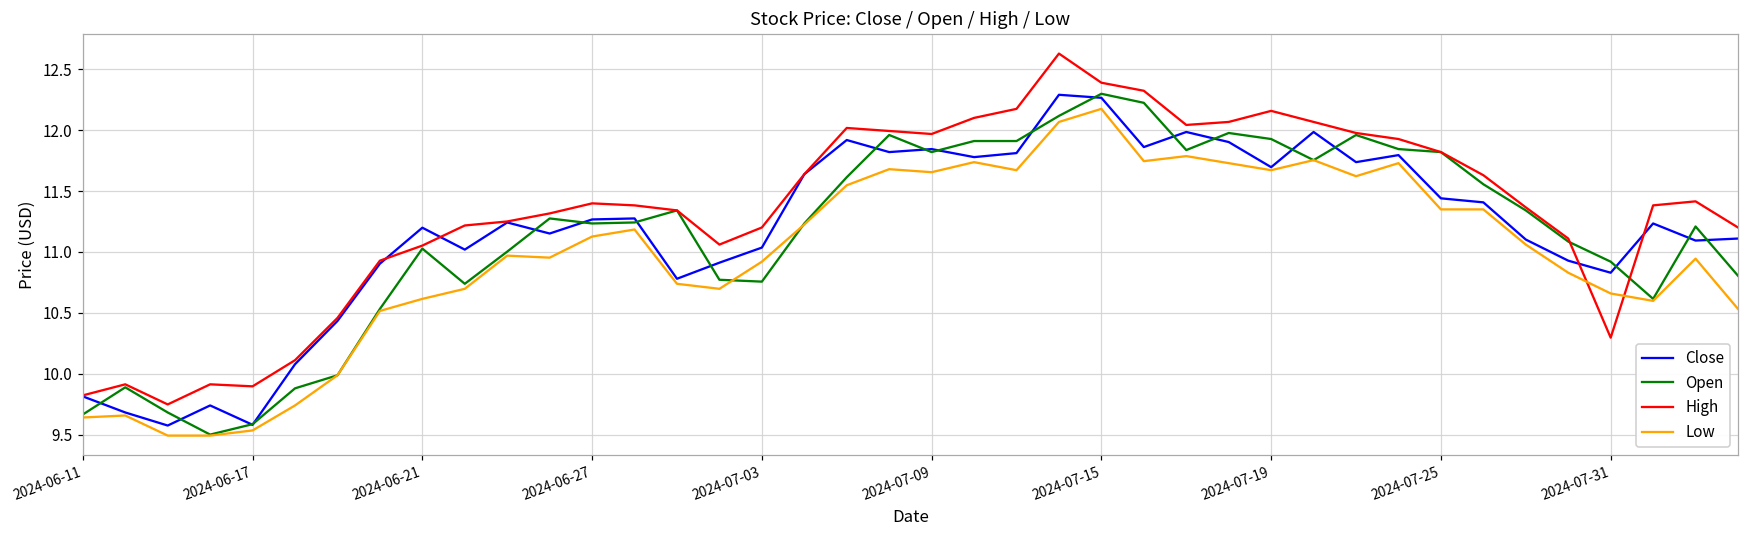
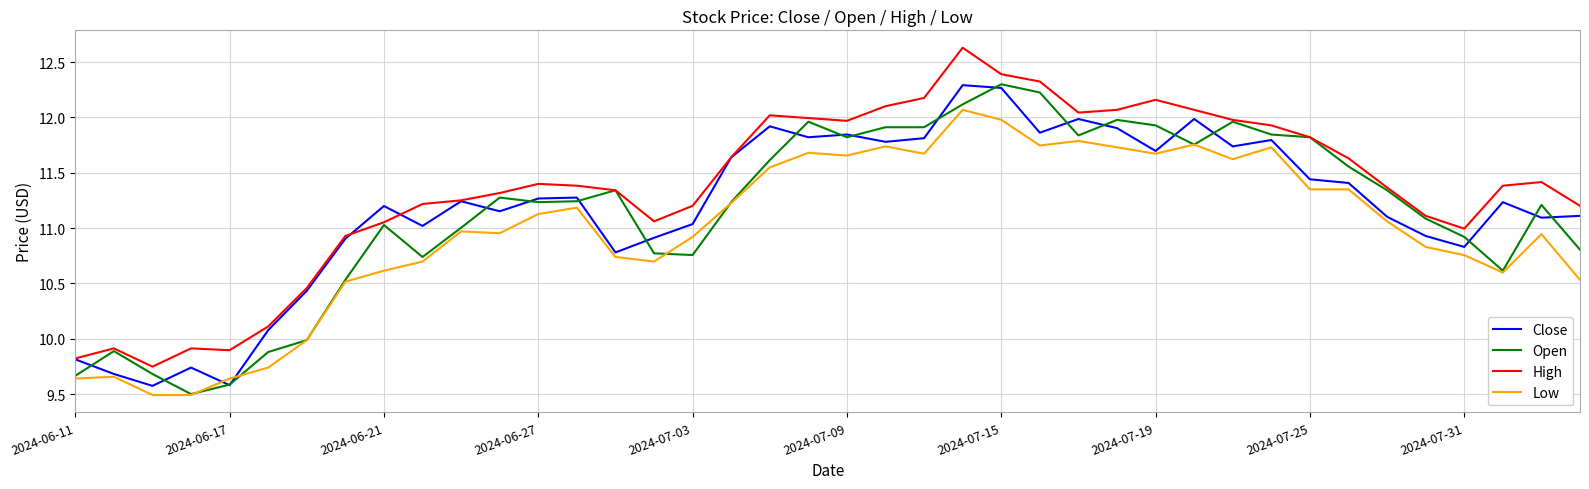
Low, 2024-06-17: 9.53 -> 9.64
Low, 2024-07-15: 12.18 -> 11.98
High, 2024-07-31: 10.30 -> 10.99
Low, 2024-07-31: 10.66 -> 10.76
